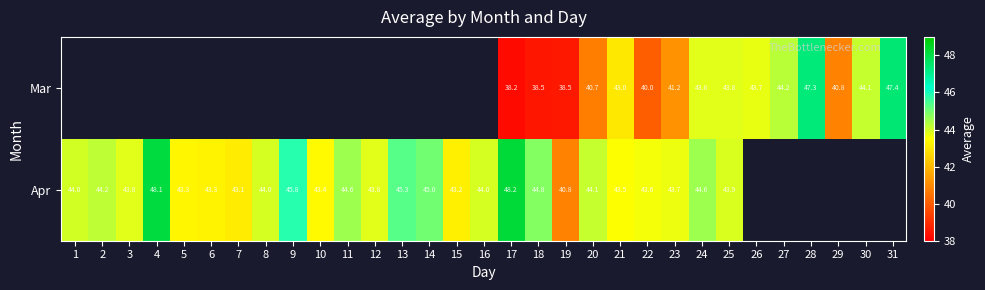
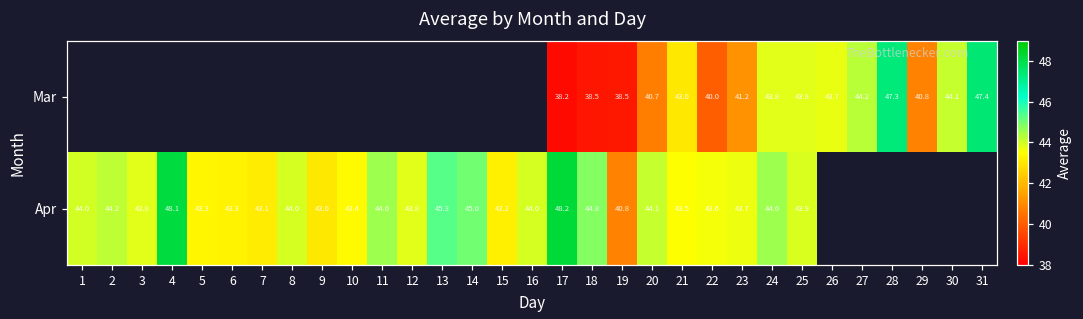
Apr, 9: 45.8 -> 43.0
